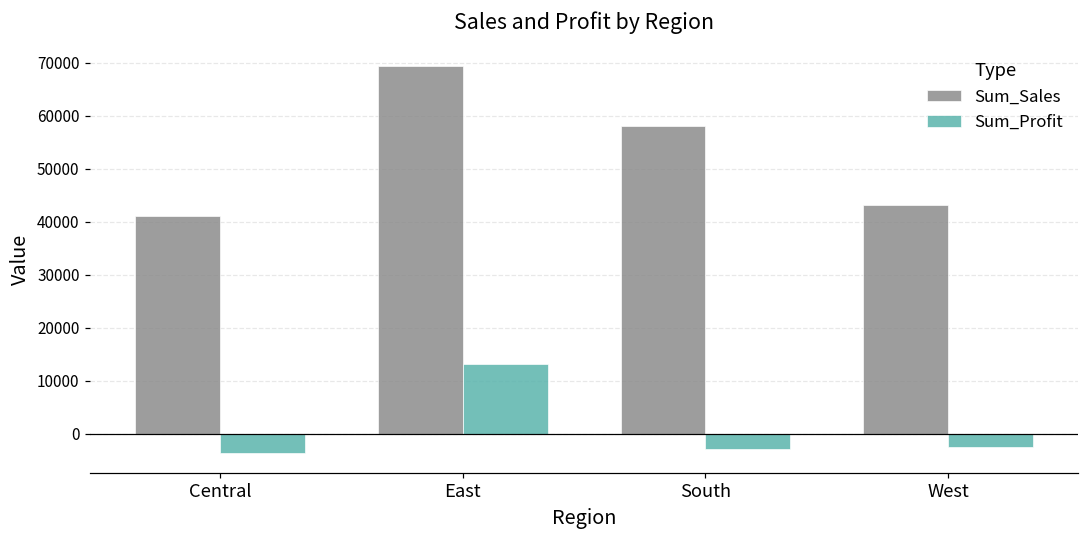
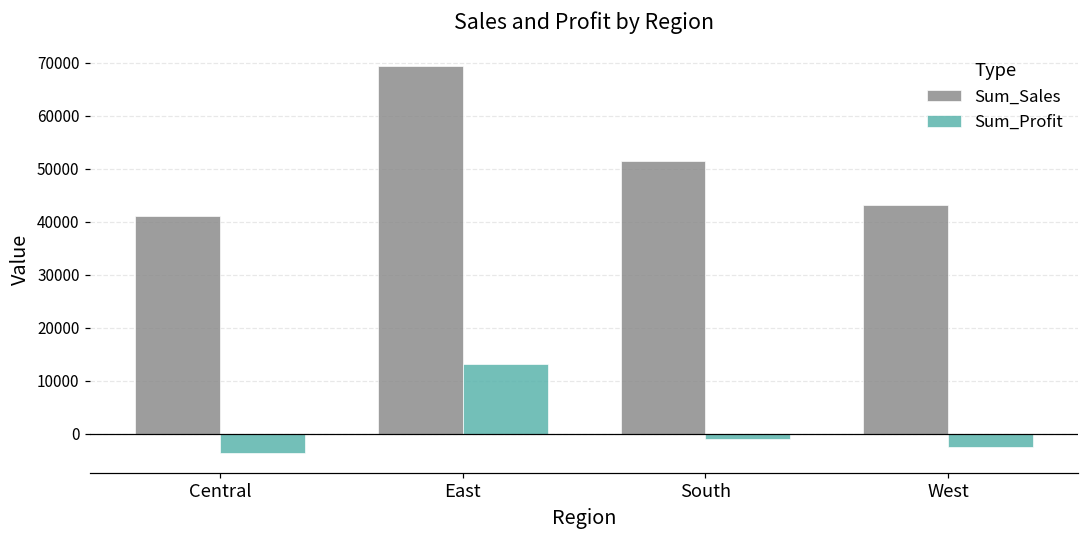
Sum_Sales, South: 58000 -> 51000
Sum_Profit, South: -3000 -> -1000
